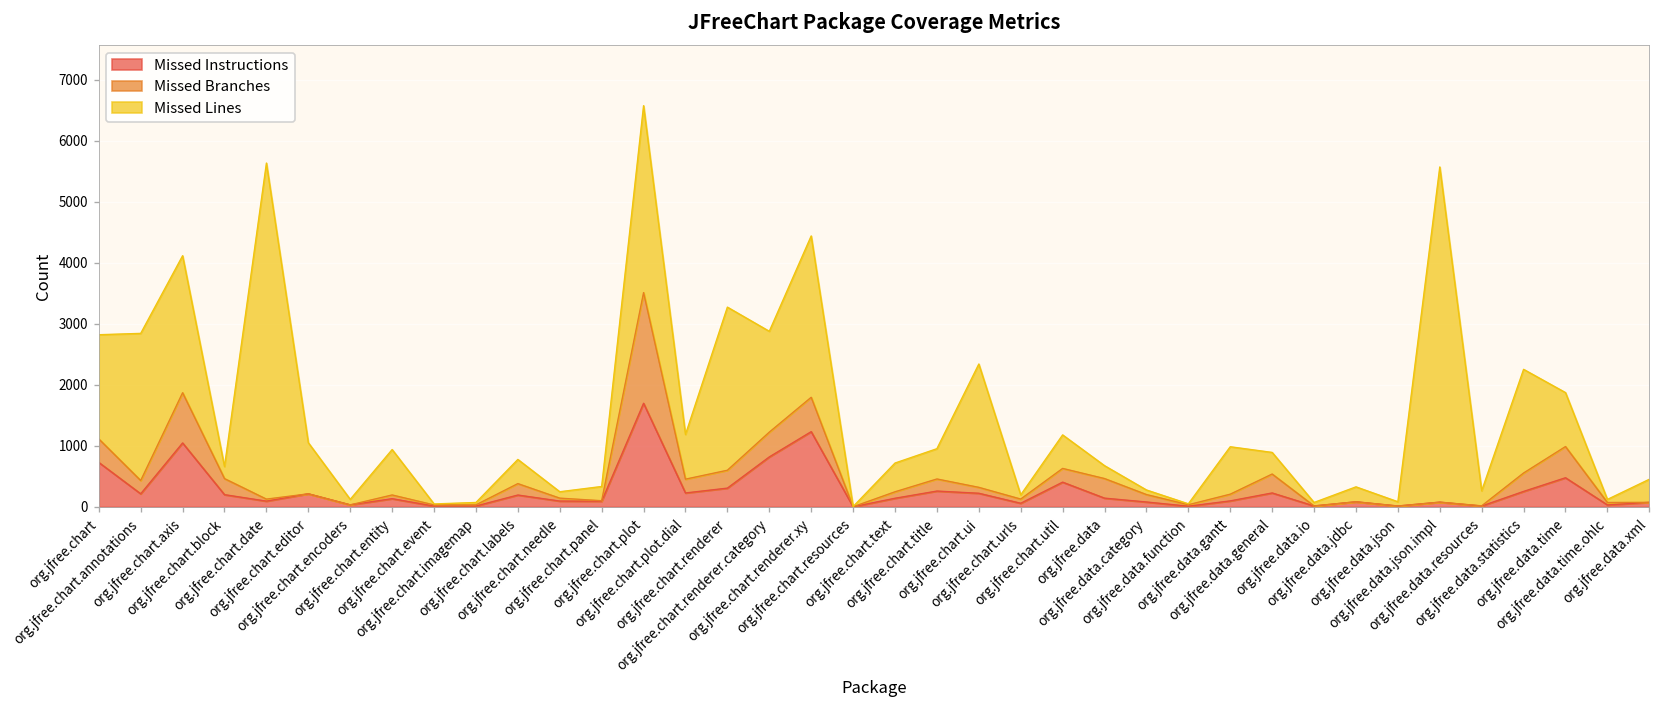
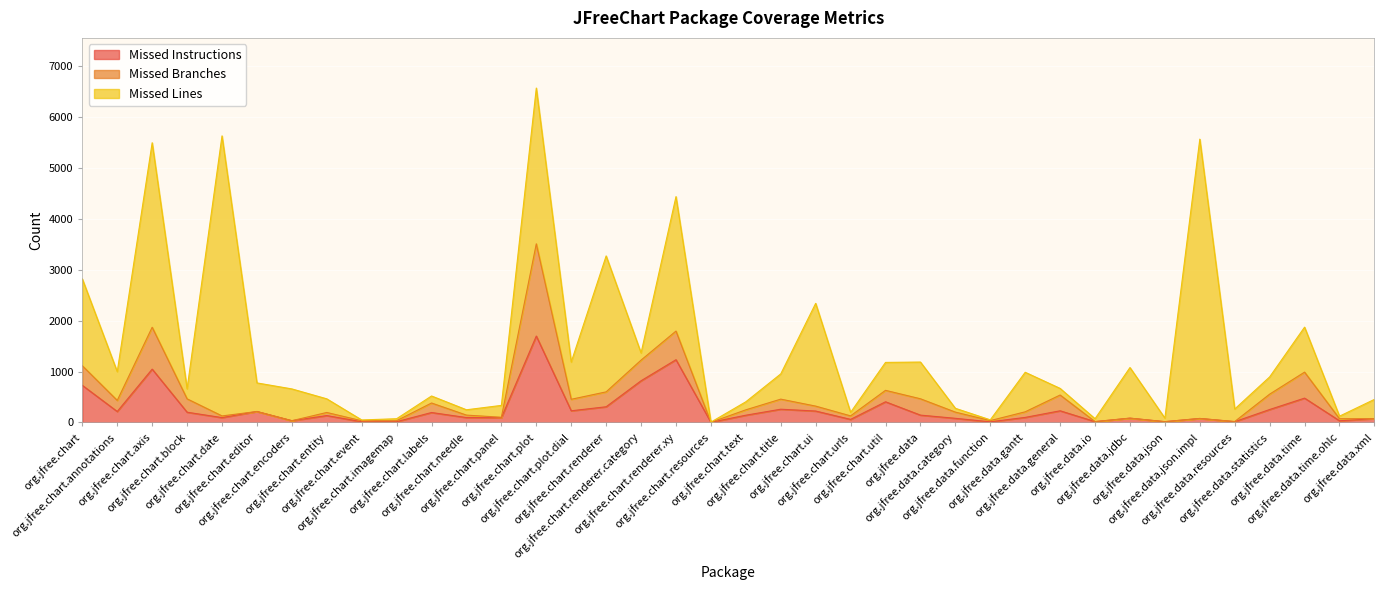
Missed Lines, org.jfree.chart.annotations: 2400 -> 600
Missed Lines, org.jfree.chart.axis: 2200 -> 3600
Missed Lines, org.jfree.chart.editor: 800 -> 600
Missed Lines, org.jfree.chart.encoders: 100 -> 600
Missed Lines, org.jfree.chart.entity: 700 -> 300
Missed Lines, org.jfree.chart.labels: 400 -> 100
Missed Lines, org.jfree.chart.renderer.category: 1700 -> 100
Missed Lines, org.jfree.chart.text: 500 -> 200
Missed Lines, org.jfree.data: 200 -> 700
Missed Lines, org.jfree.data.general: 400 -> 100
Missed Lines, org.jfree.data.jdbc: 200 -> 1000
Missed Lines, org.jfree.data.statistics: 1700 -> 300
